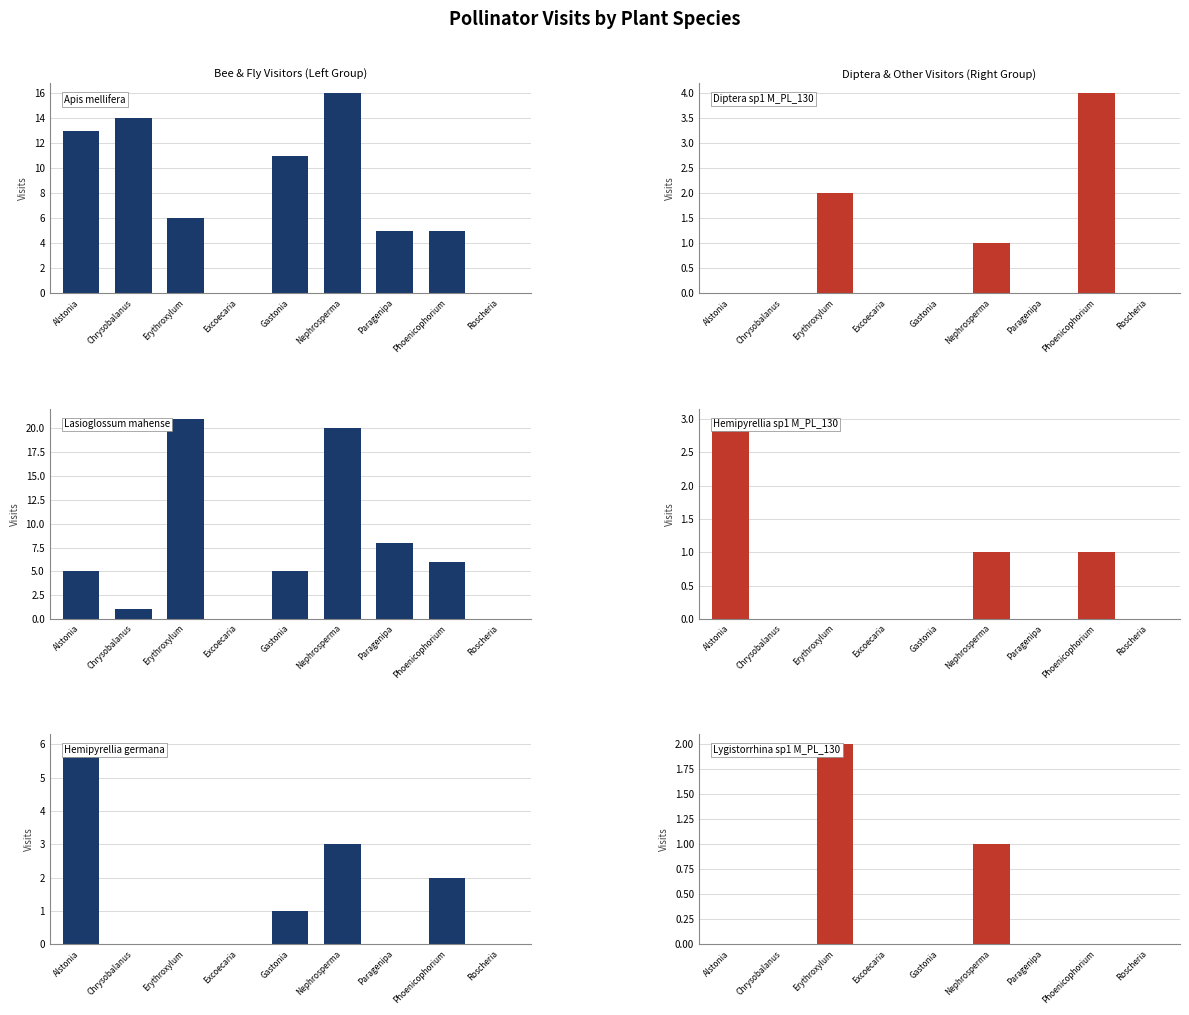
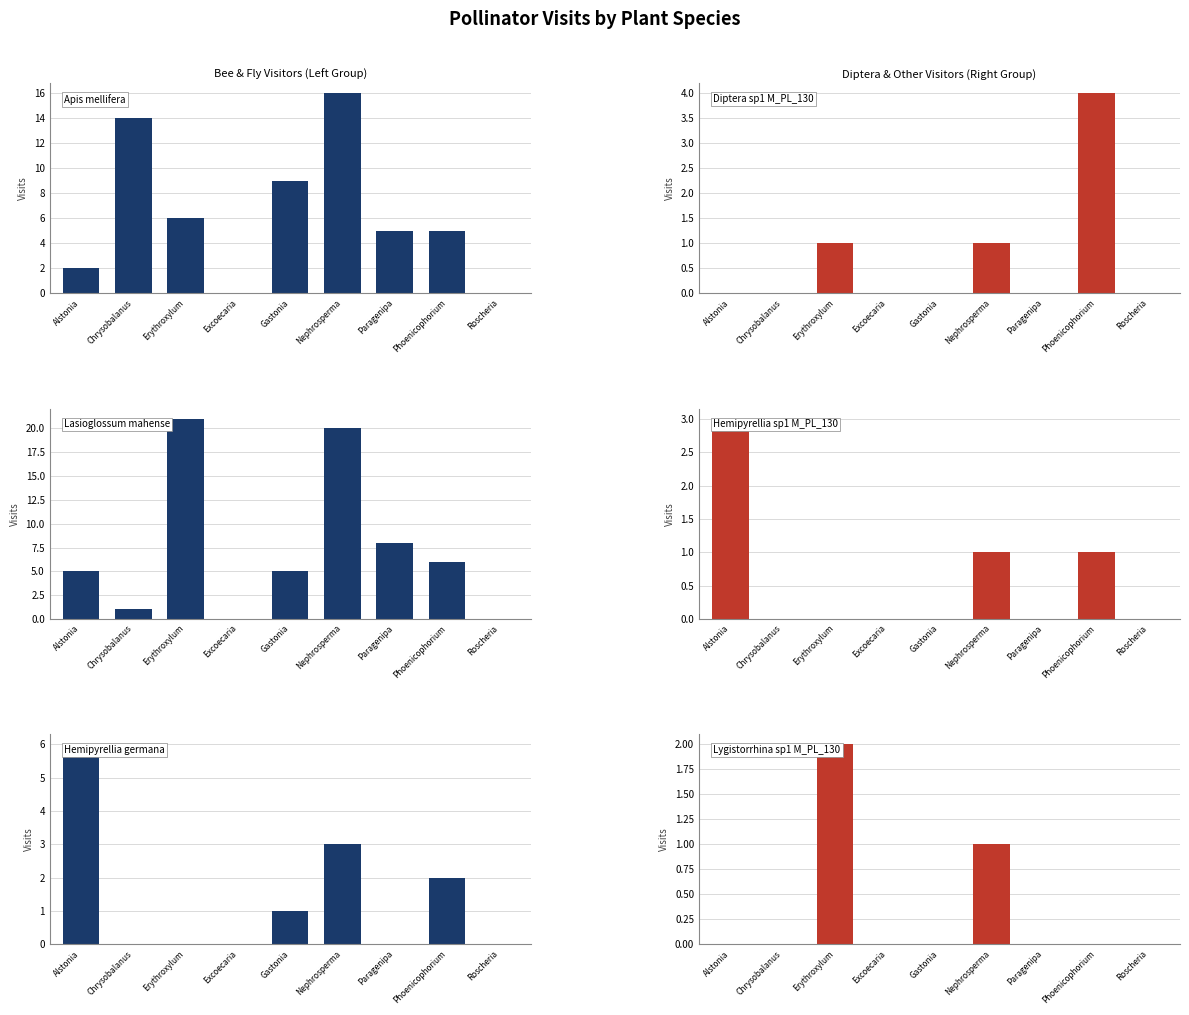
Bee & Fly Visitors (Left Group), Alstonia: 13 -> 2
Bee & Fly Visitors (Left Group), Gastonia: 11 -> 9
Diptera & Other Visitors (Right Group), Erythroxylum: 2 -> 1
